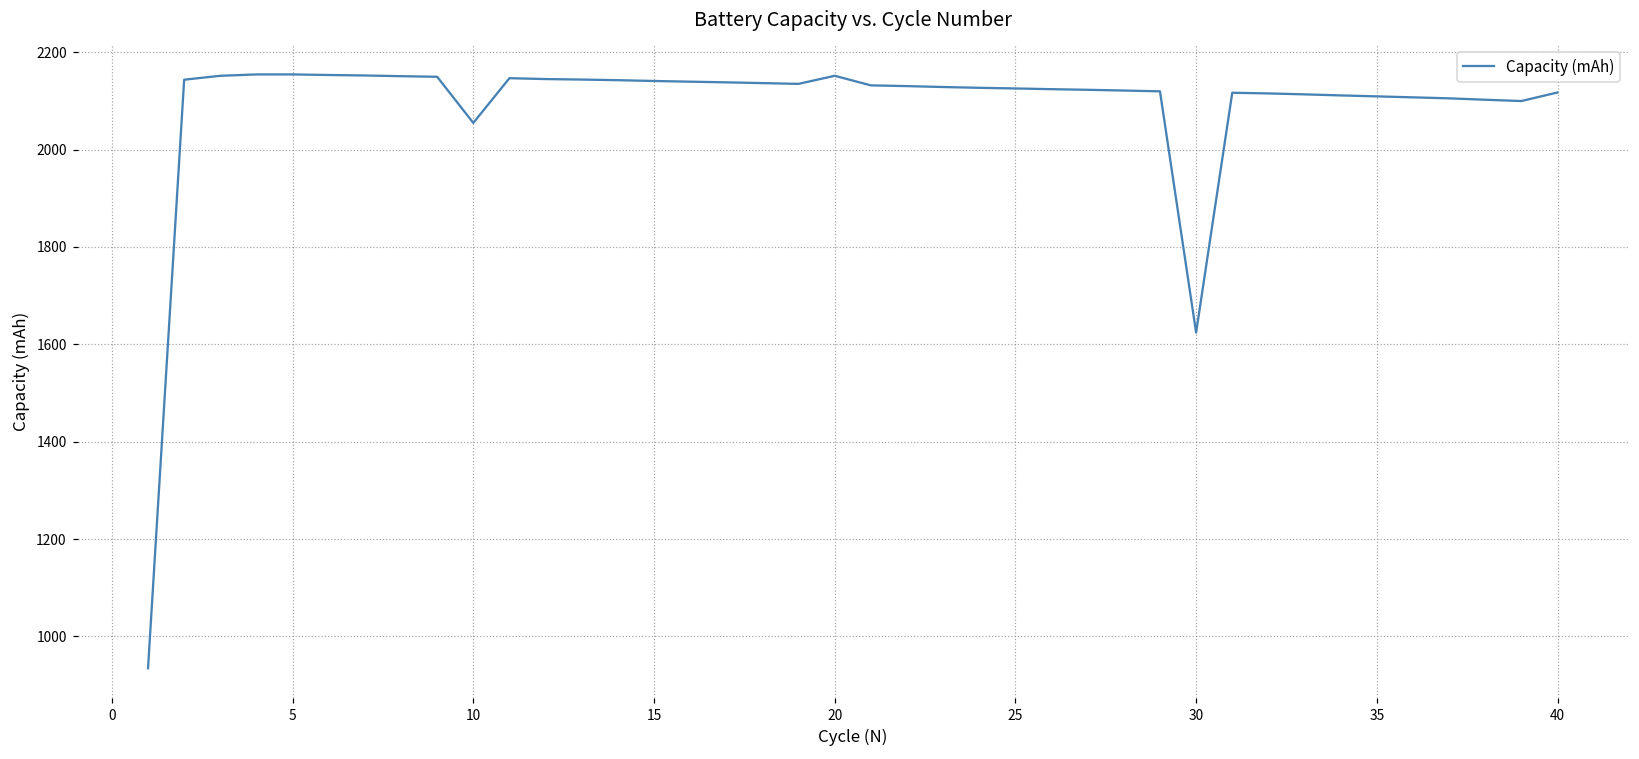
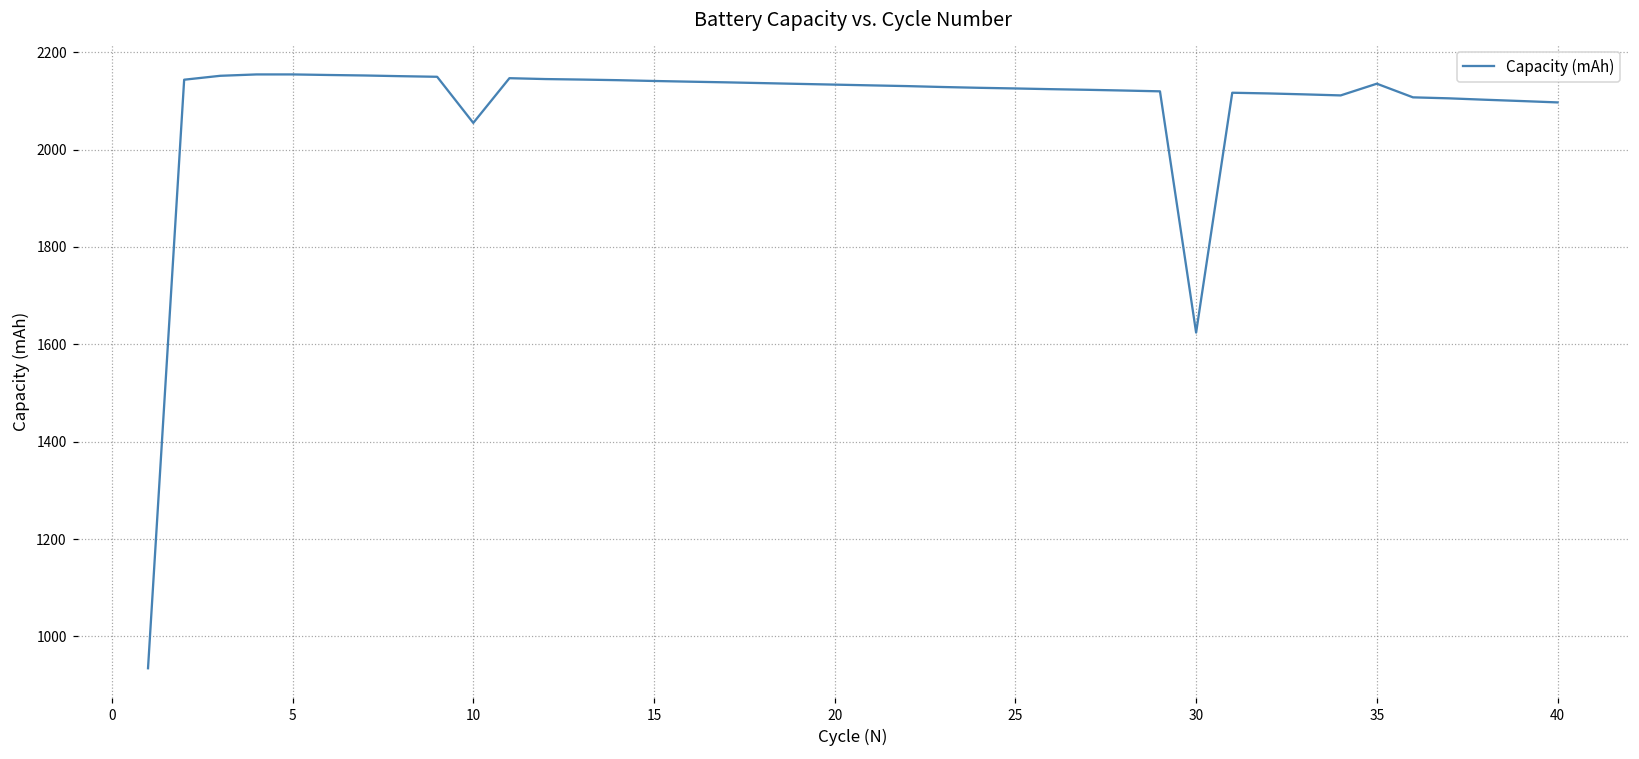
20: 2150 -> 2130
35: 2110 -> 2140
40: 2120 -> 2100
